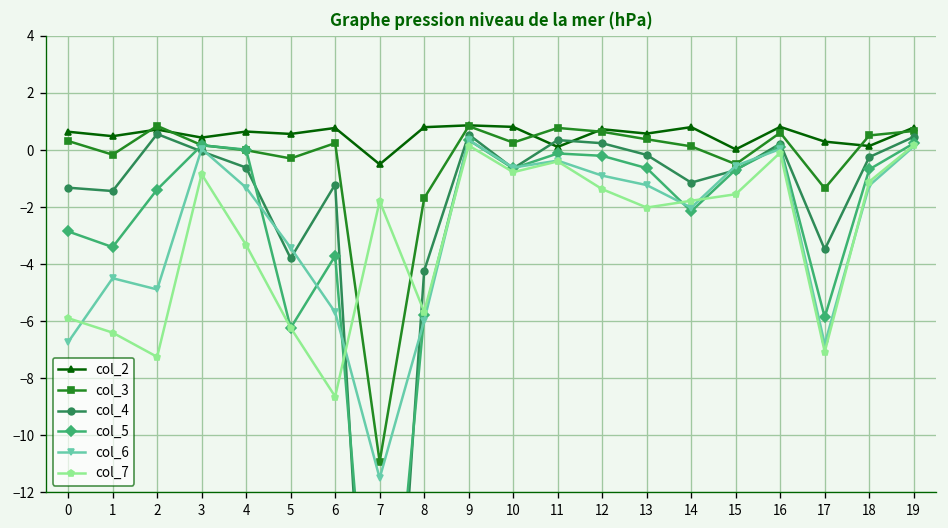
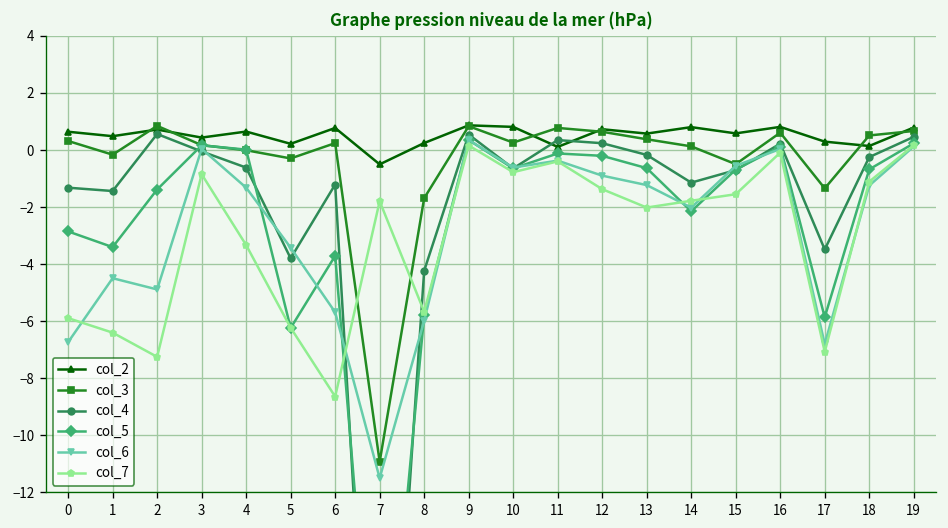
col_2, 5: 0.6 -> 0.2
col_2, 8: 0.8 -> 0.2
col_2, 15: 0.0 -> 0.6
